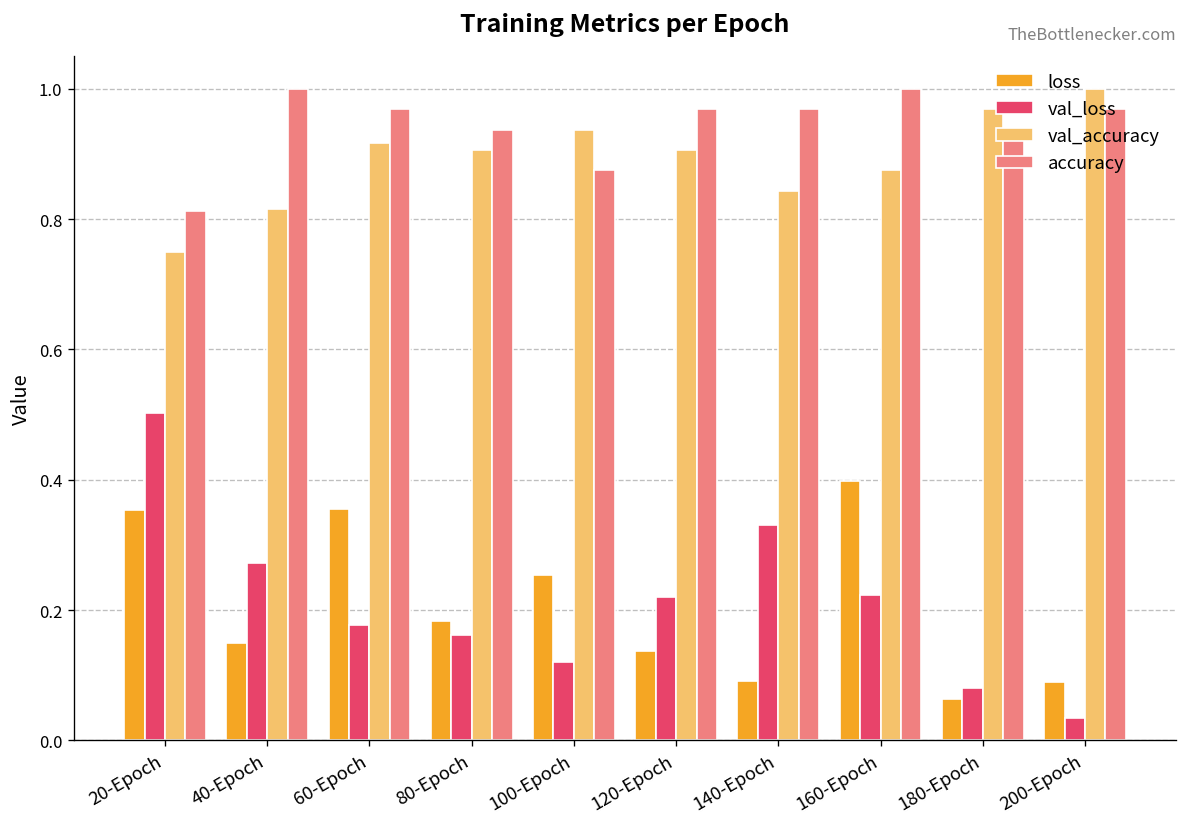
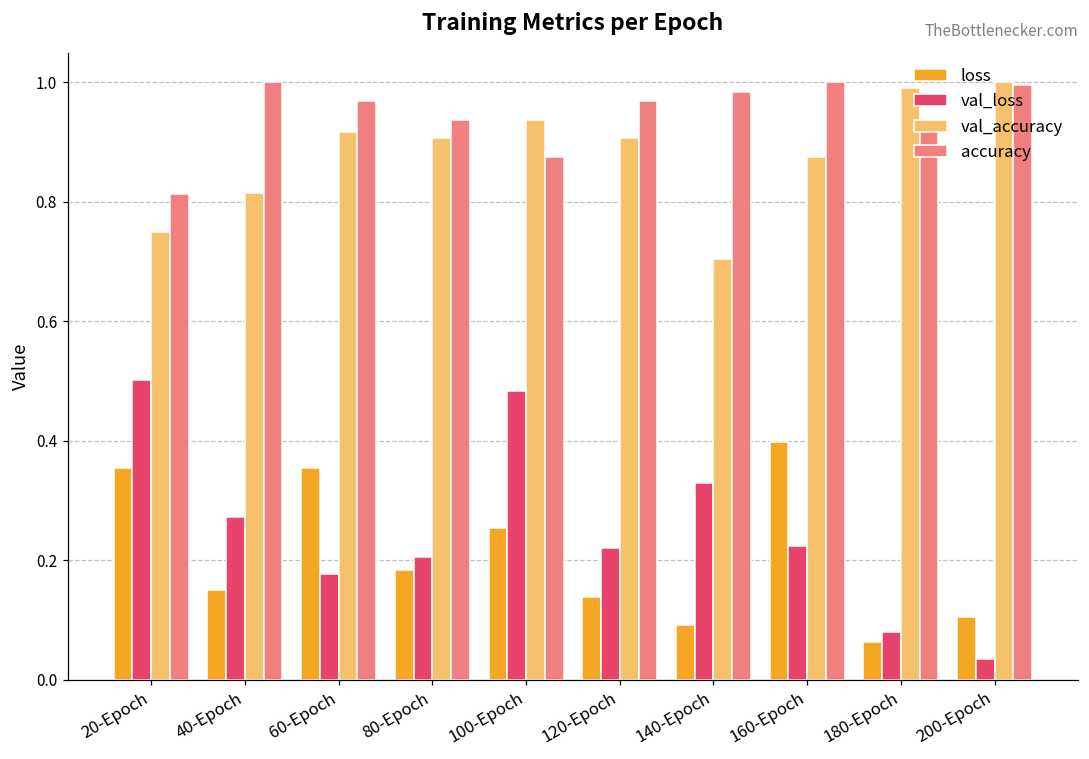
val_loss, 80-Epoch: 0.16 -> 0.21
val_loss, 100-Epoch: 0.12 -> 0.48
val_accuracy, 140-Epoch: 0.84 -> 0.70
accuracy, 140-Epoch: 0.97 -> 0.98
val_accuracy, 180-Epoch: 0.97 -> 0.99
loss, 200-Epoch: 0.09 -> 0.11
accuracy, 200-Epoch: 0.97 -> 1.00
